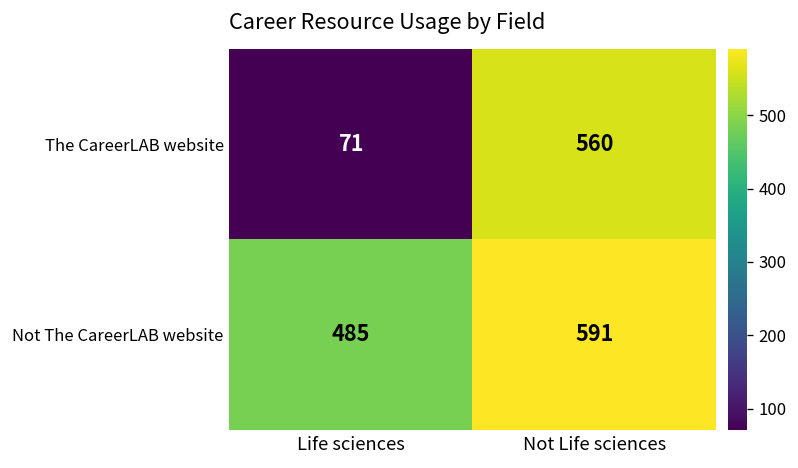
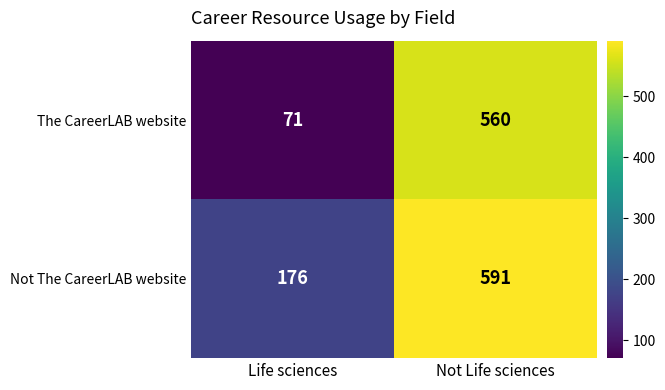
Not The CareerLAB website, Life sciences: 485 -> 176
